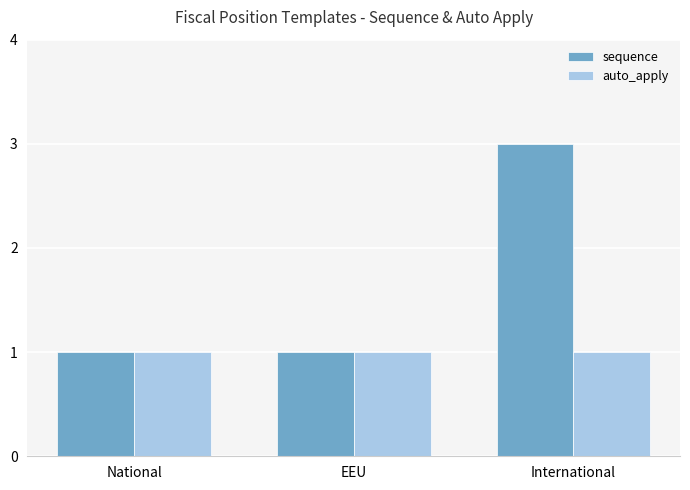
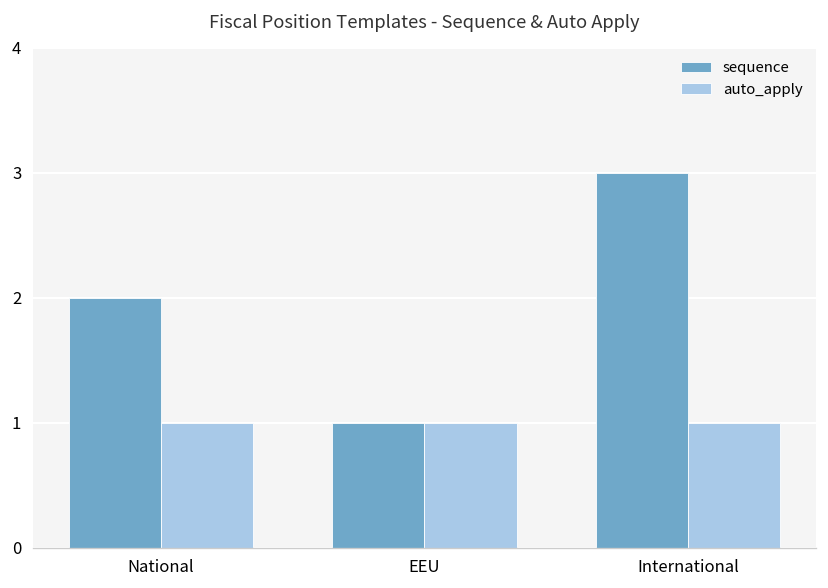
sequence, National: 1 -> 2
